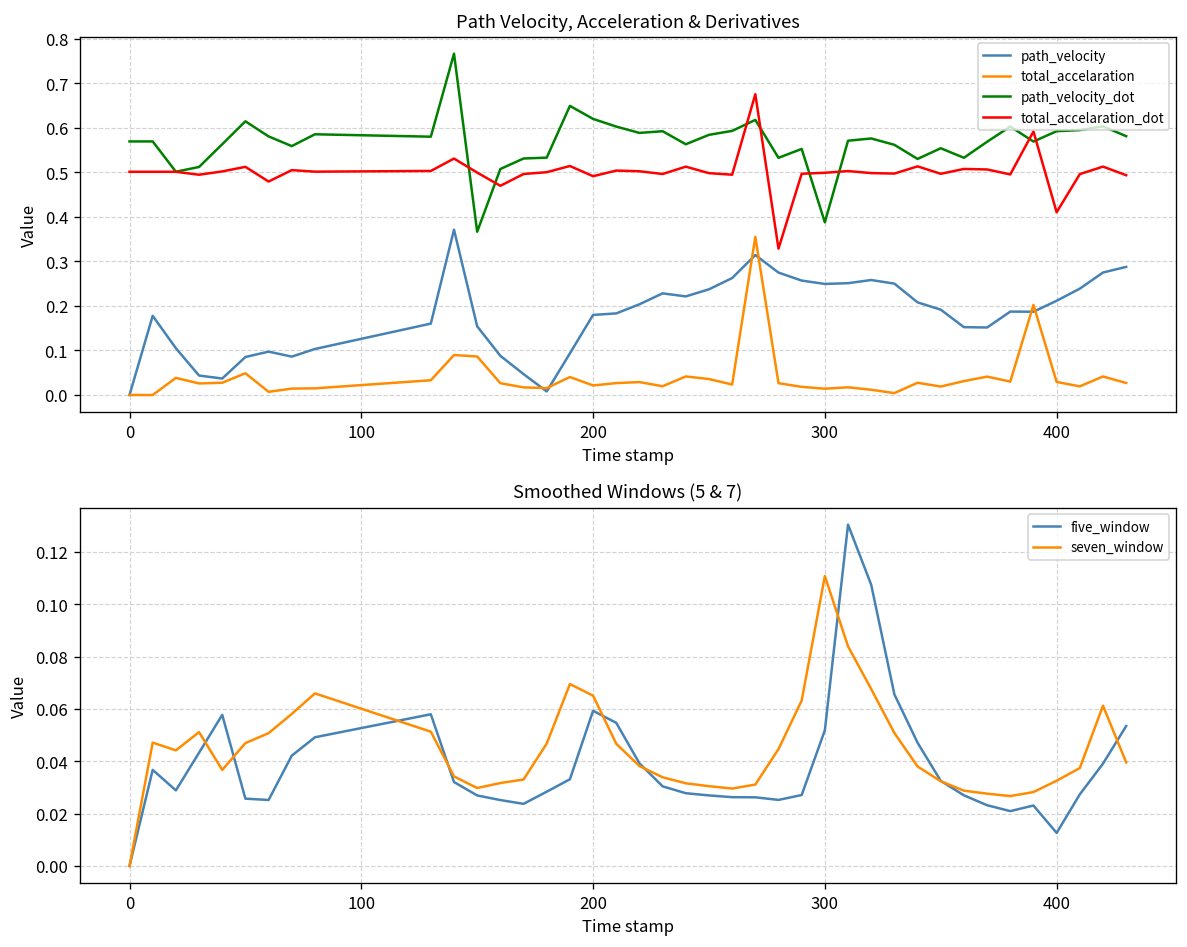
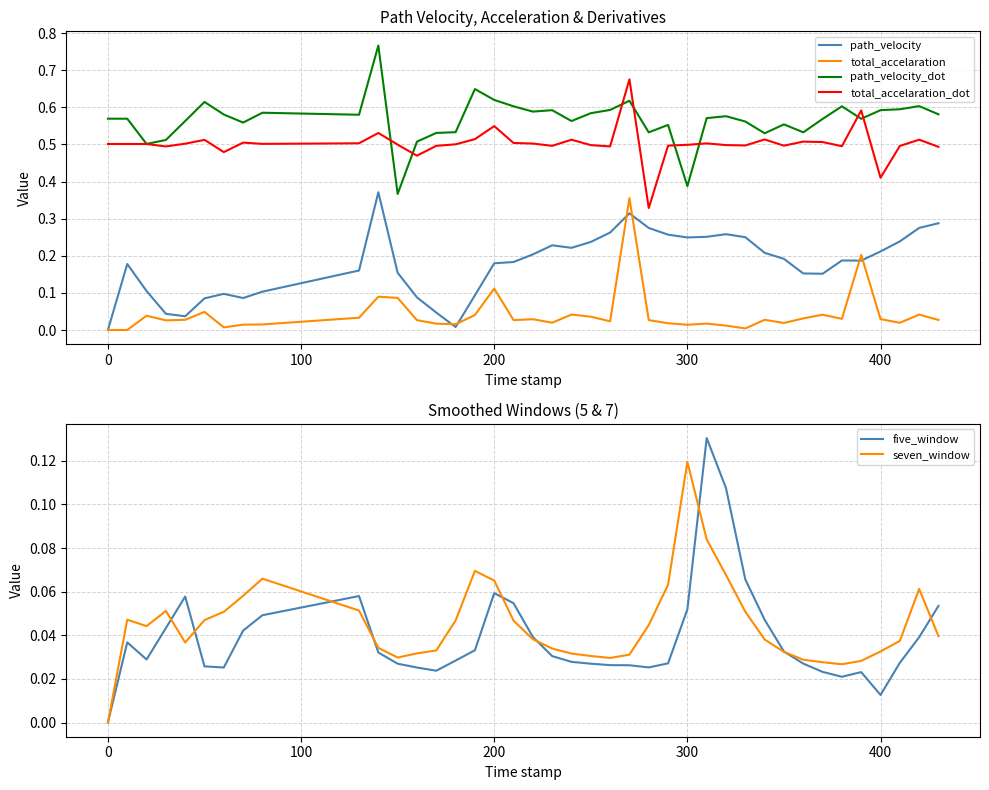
Path Velocity, Acceleration & Derivatives, total_accelaration, 200: 0.02 -> 0.11
Path Velocity, Acceleration & Derivatives, total_accelaration_dot, 200: 0.49 -> 0.55
Smoothed Windows (5 & 7), seven_window, 300: 0.111 -> 0.120
